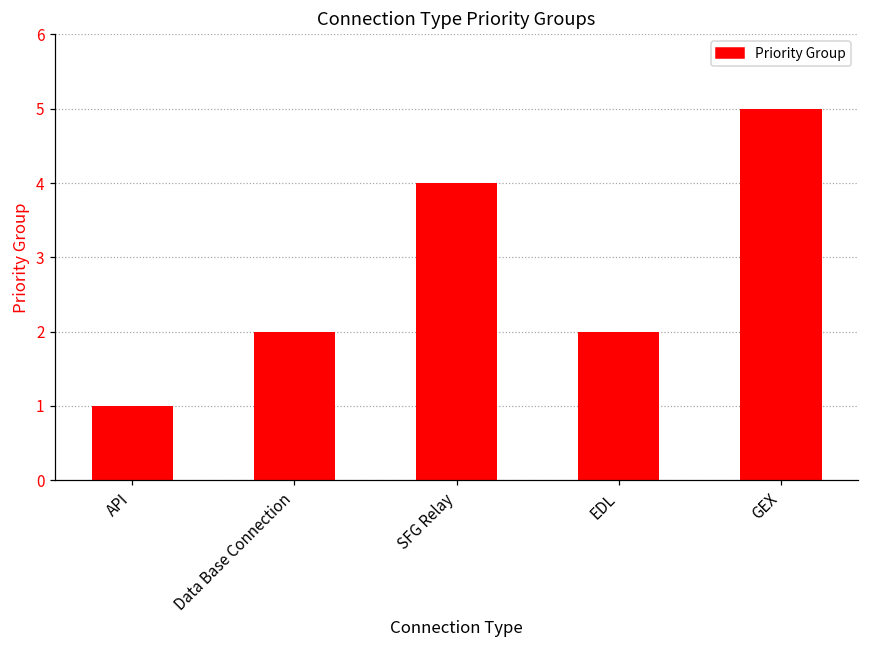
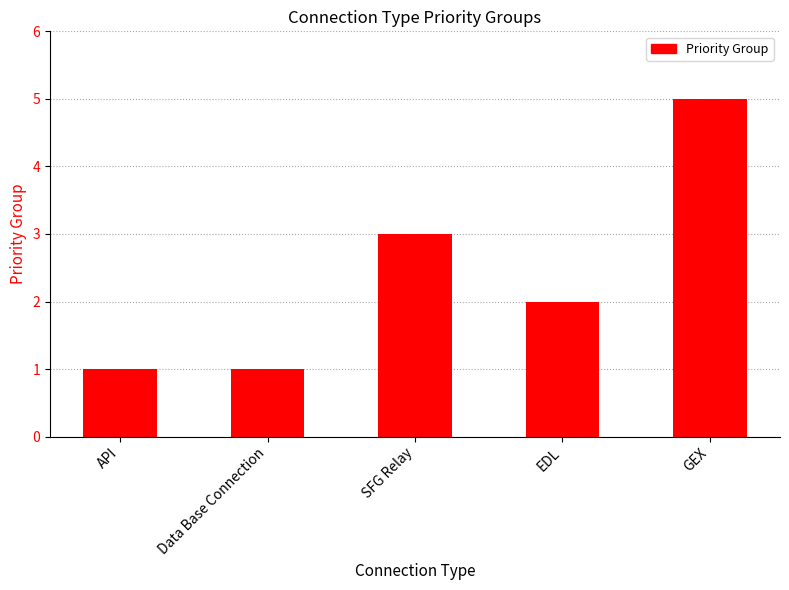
Data Base Connection: 2 -> 1
SFG Relay: 4 -> 3
